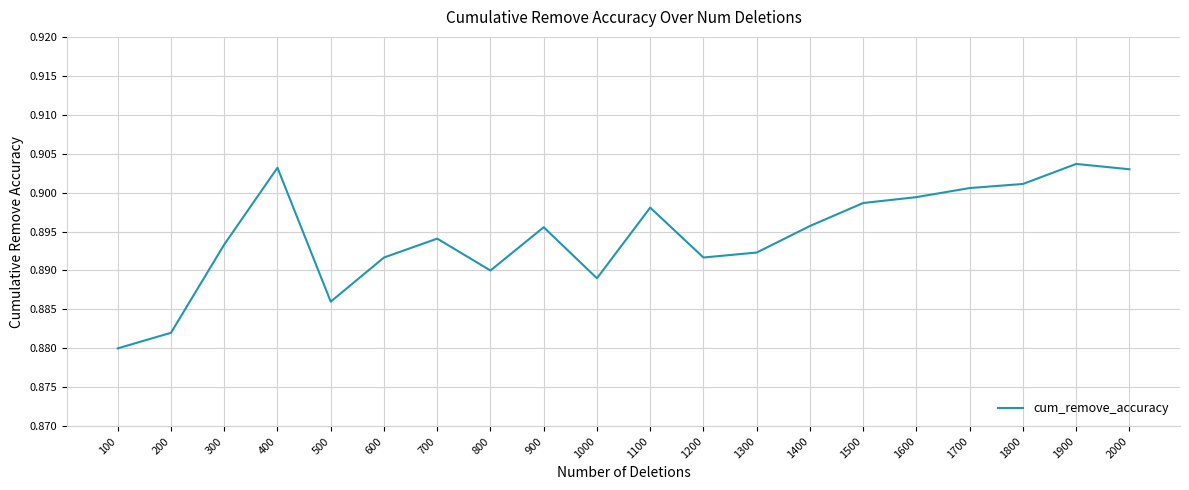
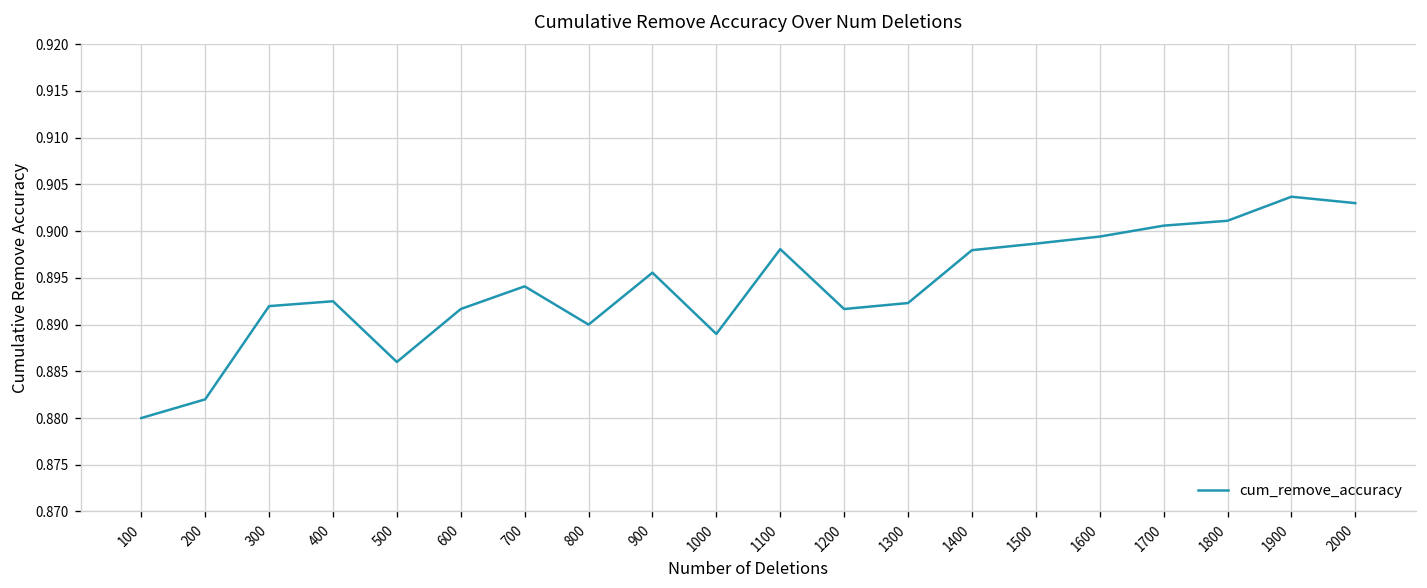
300: 0.893 -> 0.892
400: 0.903 -> 0.893
1400: 0.896 -> 0.898
